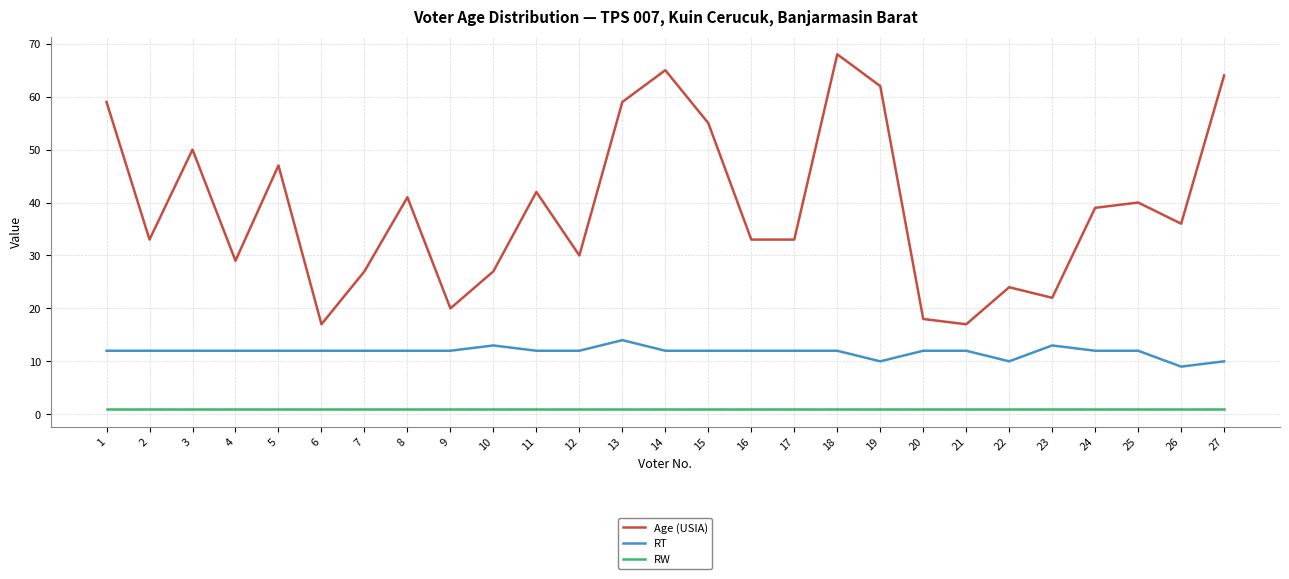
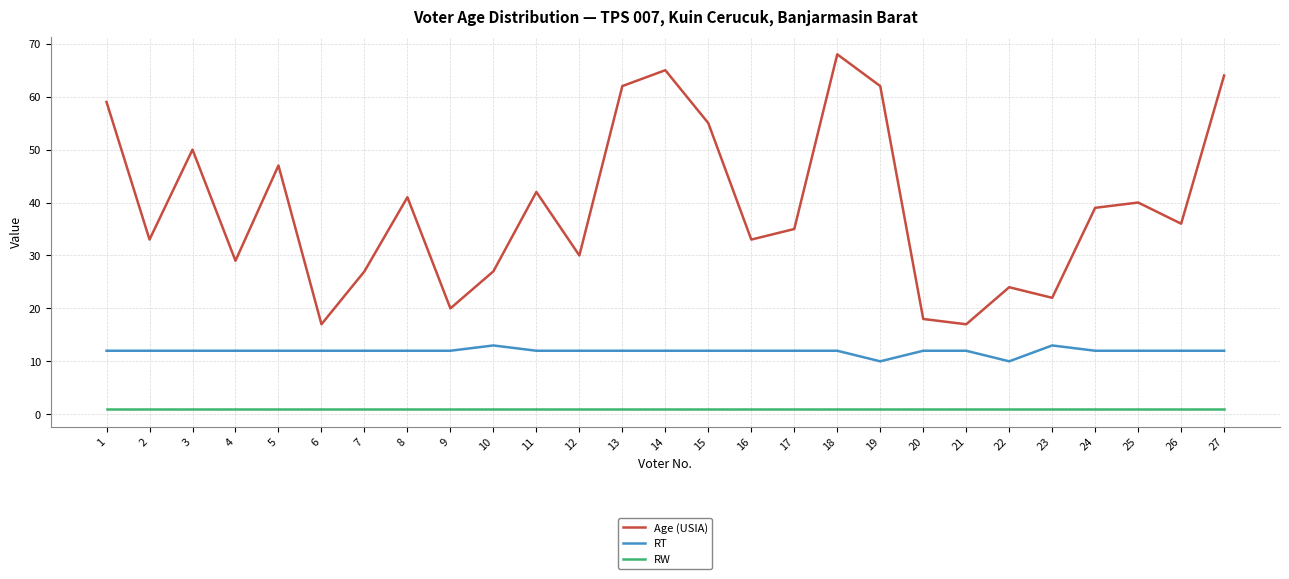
Age (USIA), 13: 59 -> 62
RT, 13: 14 -> 12
Age (USIA), 17: 33 -> 35
RT, 26: 9 -> 12
RT, 27: 10 -> 12
